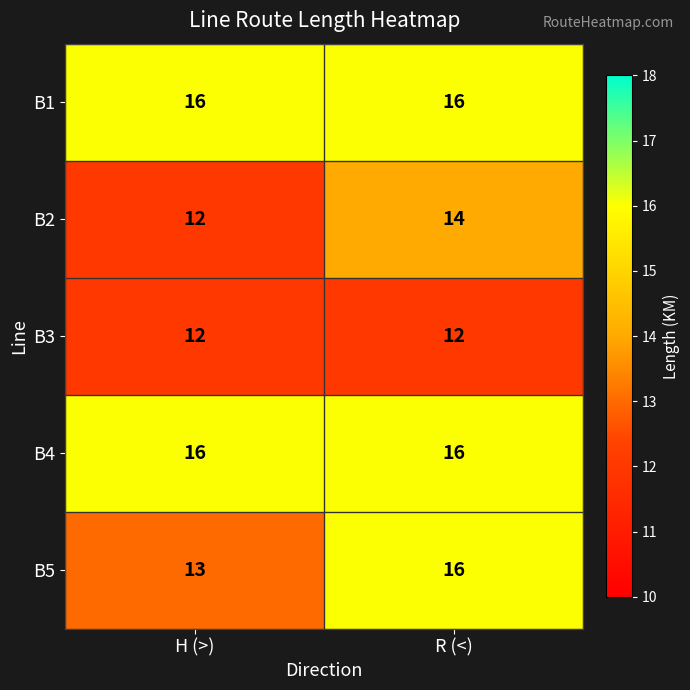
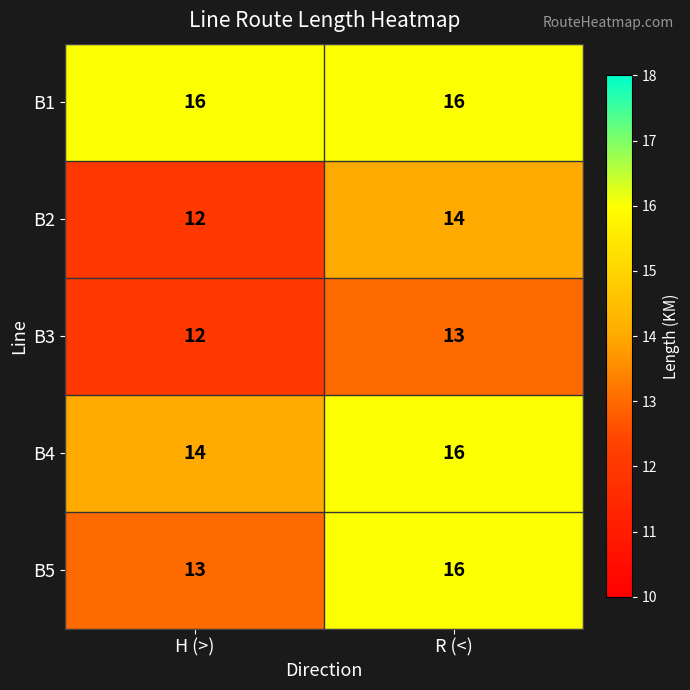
B3, R (<): 12 -> 13
B4, H (>): 16 -> 14
